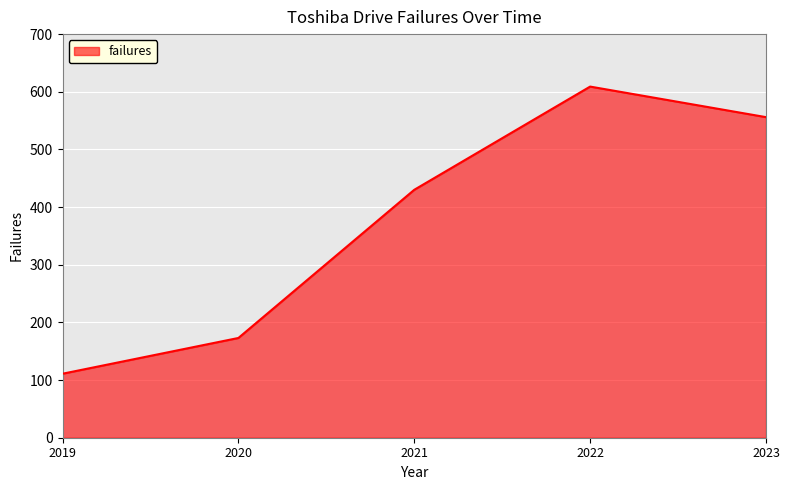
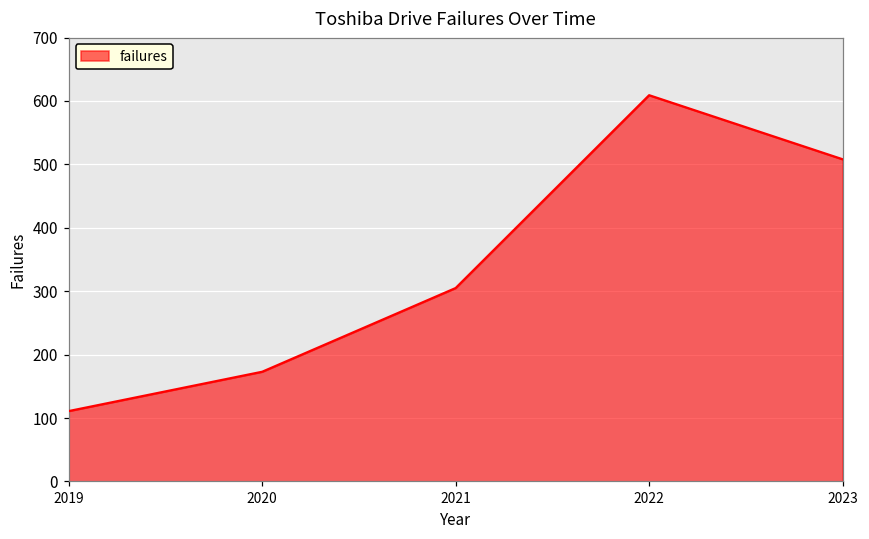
2021: 430 -> 310
2023: 560 -> 510
